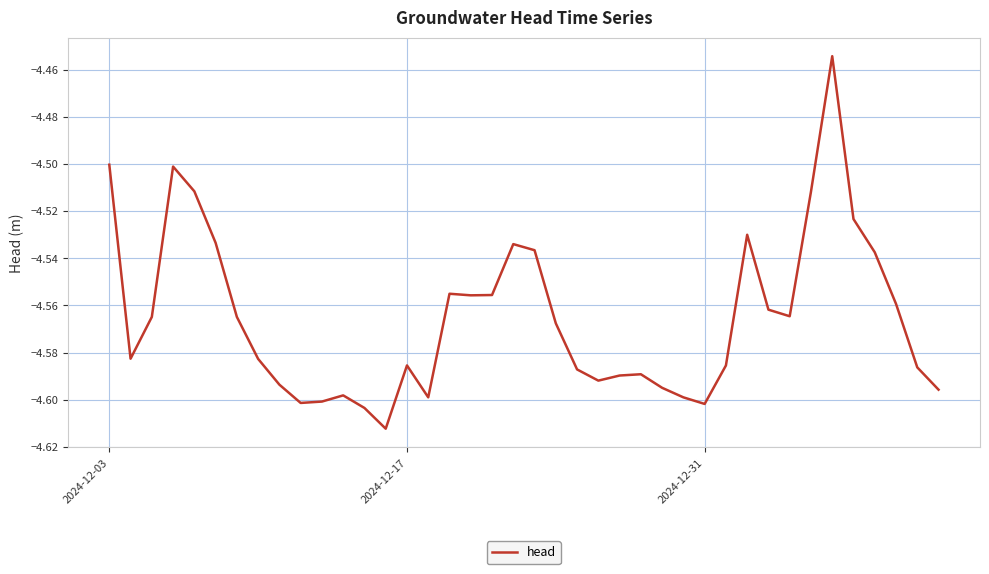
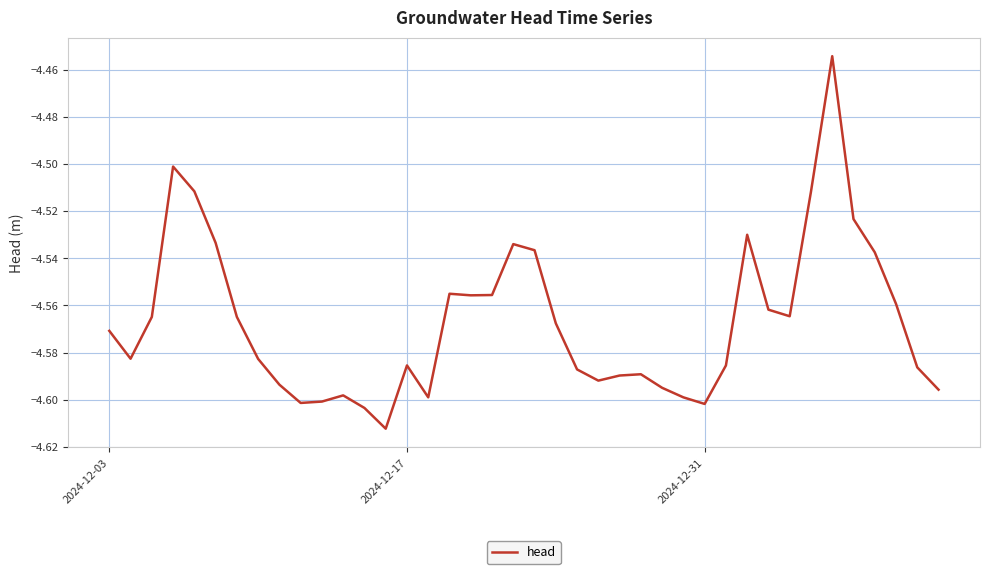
2024-12-03: -4.500 -> -4.571
